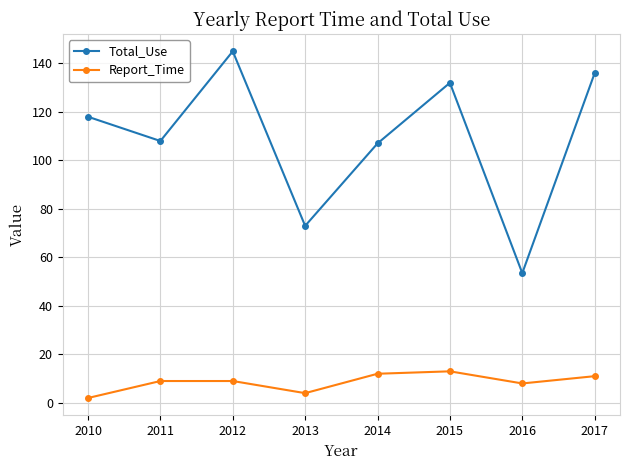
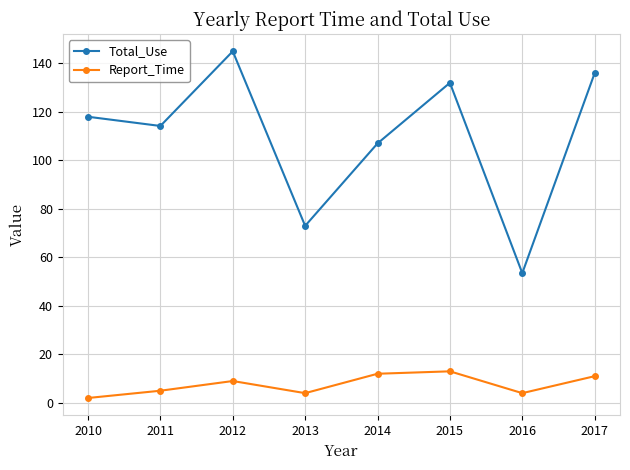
Total_Use, 2011: 108 -> 114
Report_Time, 2011: 9 -> 5
Report_Time, 2016: 8 -> 4
